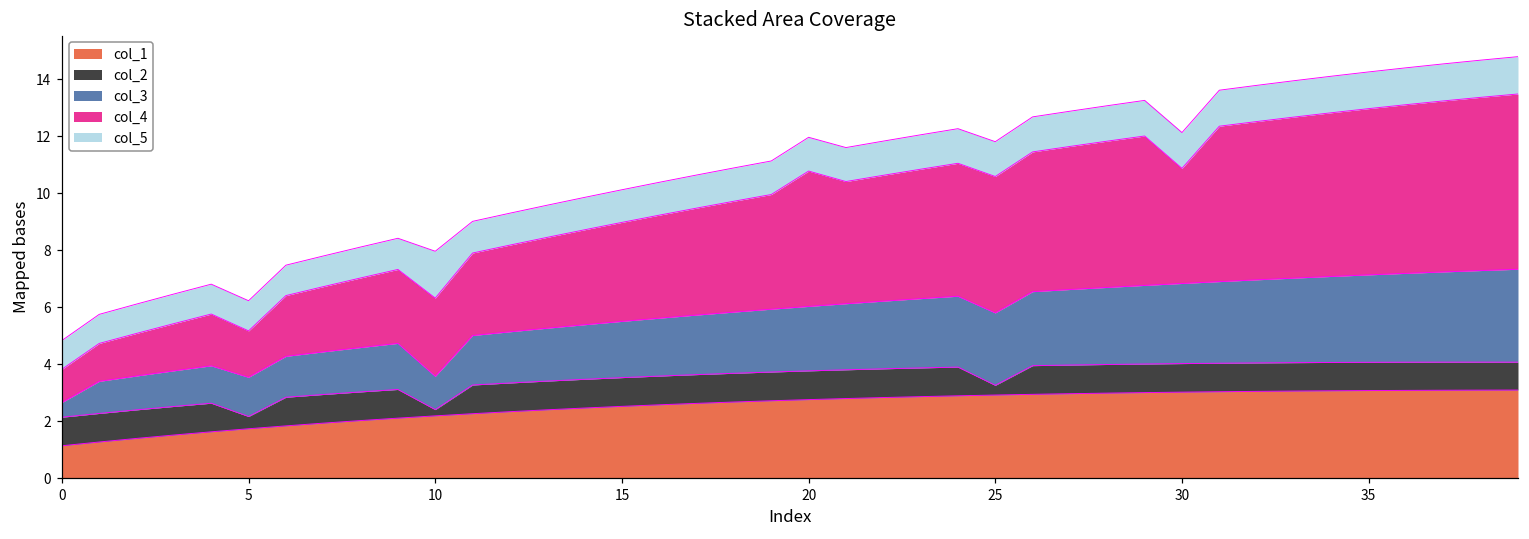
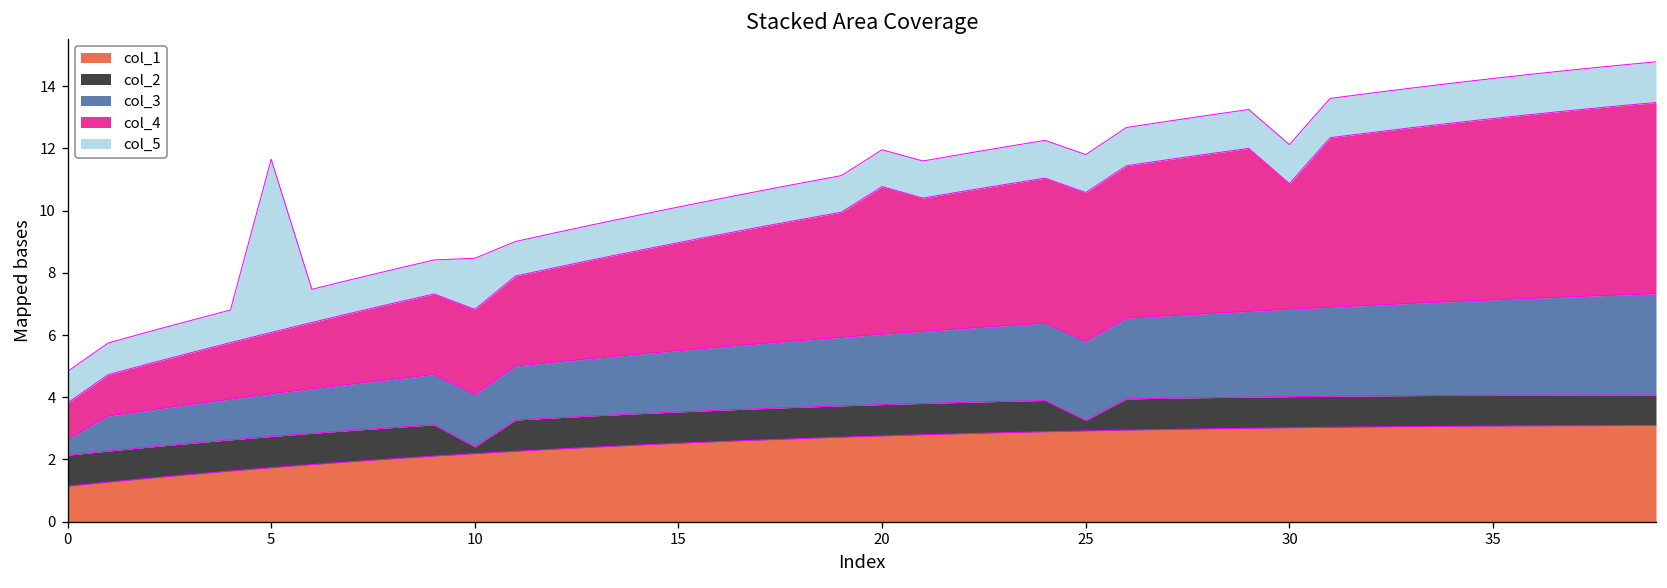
col_2, 5: 0.4 -> 1.0
col_4, 5: 1.6 -> 2.0
col_5, 5: 1.1 -> 5.6
col_3, 10: 1.2 -> 1.7
